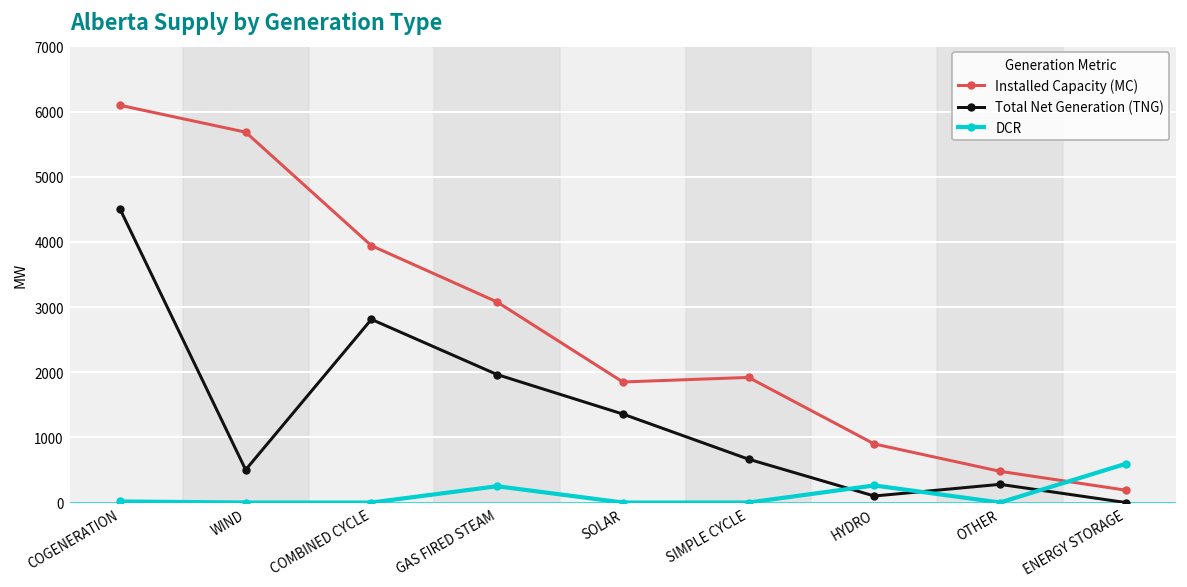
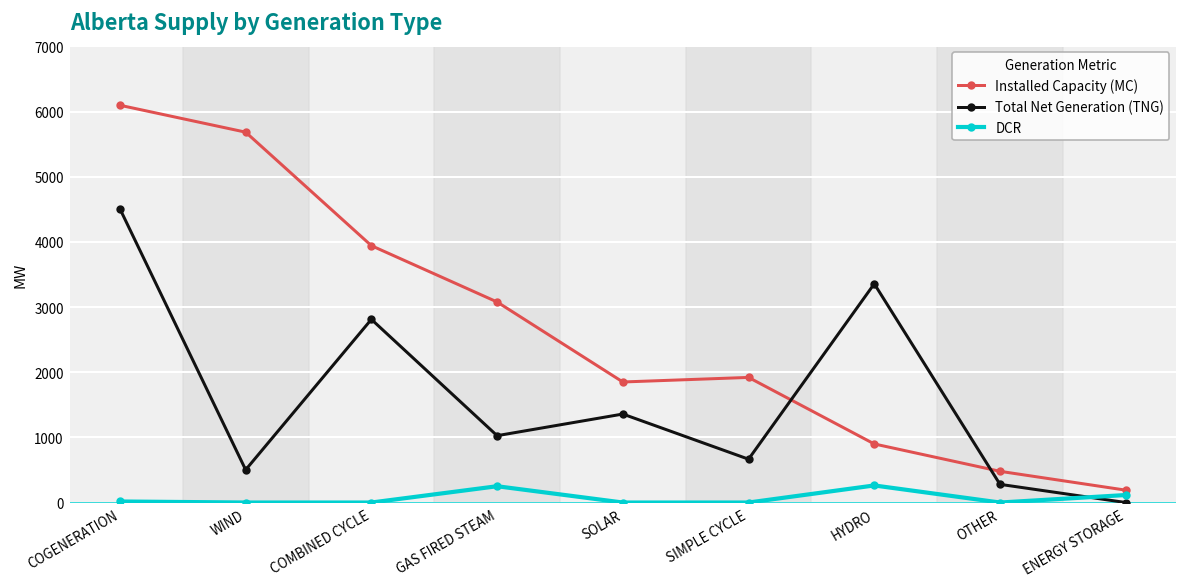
Total Net Generation (TNG), GAS FIRED STEAM: 2000 -> 1000
Total Net Generation (TNG), HYDRO: 100 -> 3400
DCR, ENERGY STORAGE: 600 -> 100
